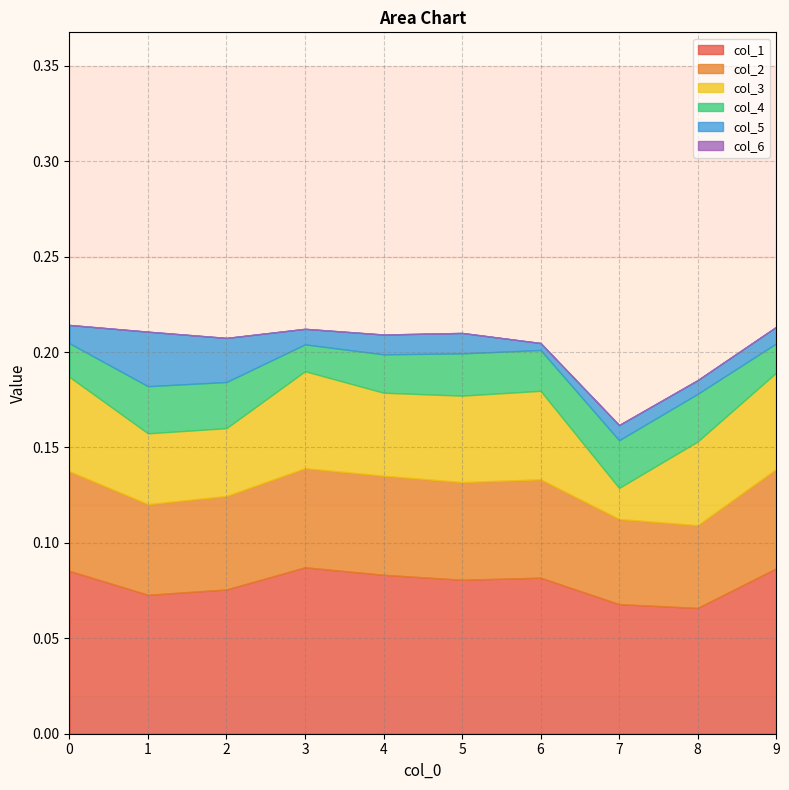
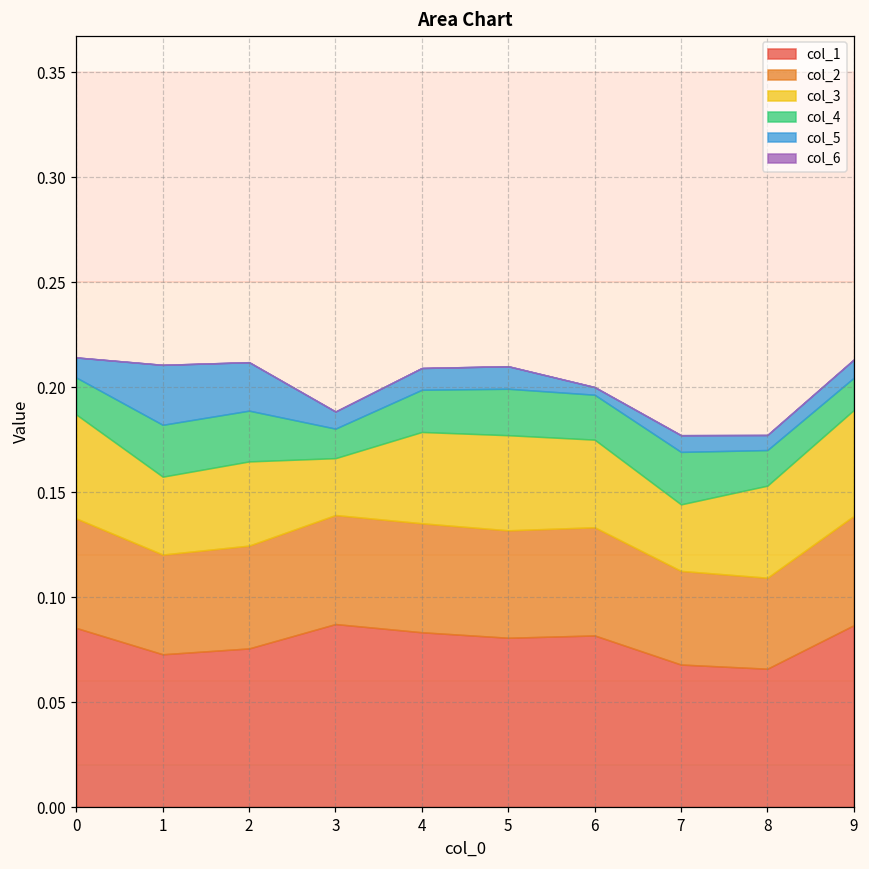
col_3, 2: 0.036 -> 0.040
col_3, 3: 0.051 -> 0.027
col_3, 6: 0.046 -> 0.042
col_3, 7: 0.016 -> 0.032
col_4, 8: 0.025 -> 0.017
